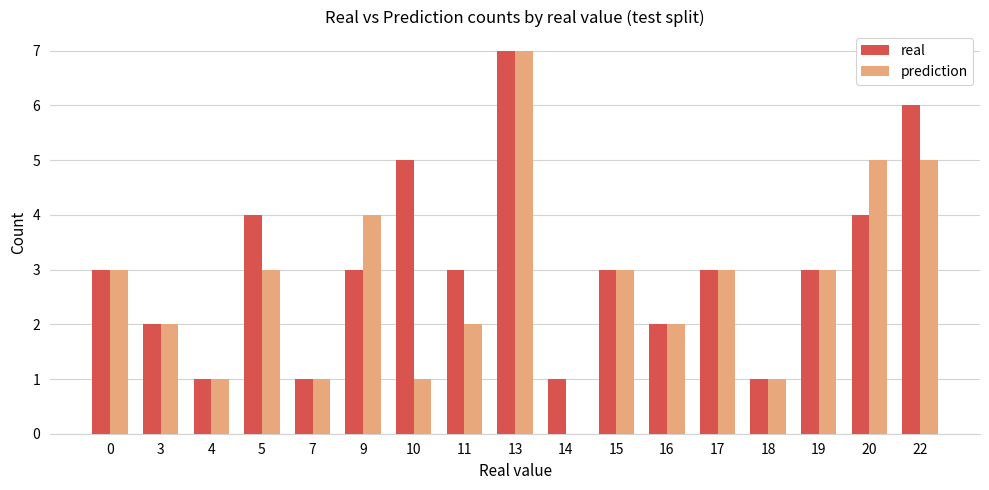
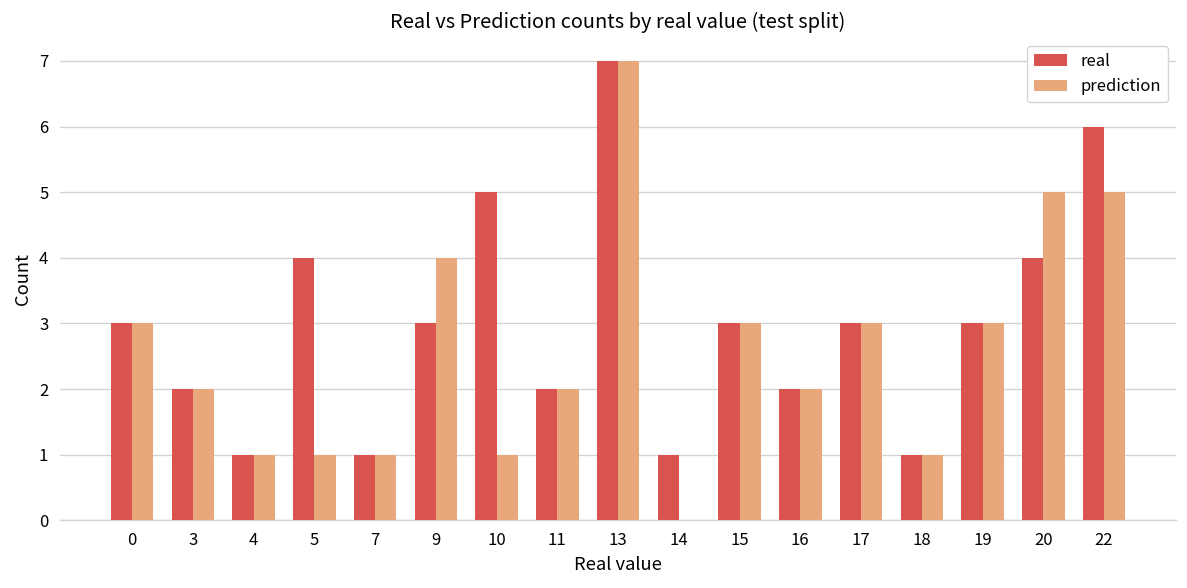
prediction, 5: 3 -> 1
real, 11: 3 -> 2
